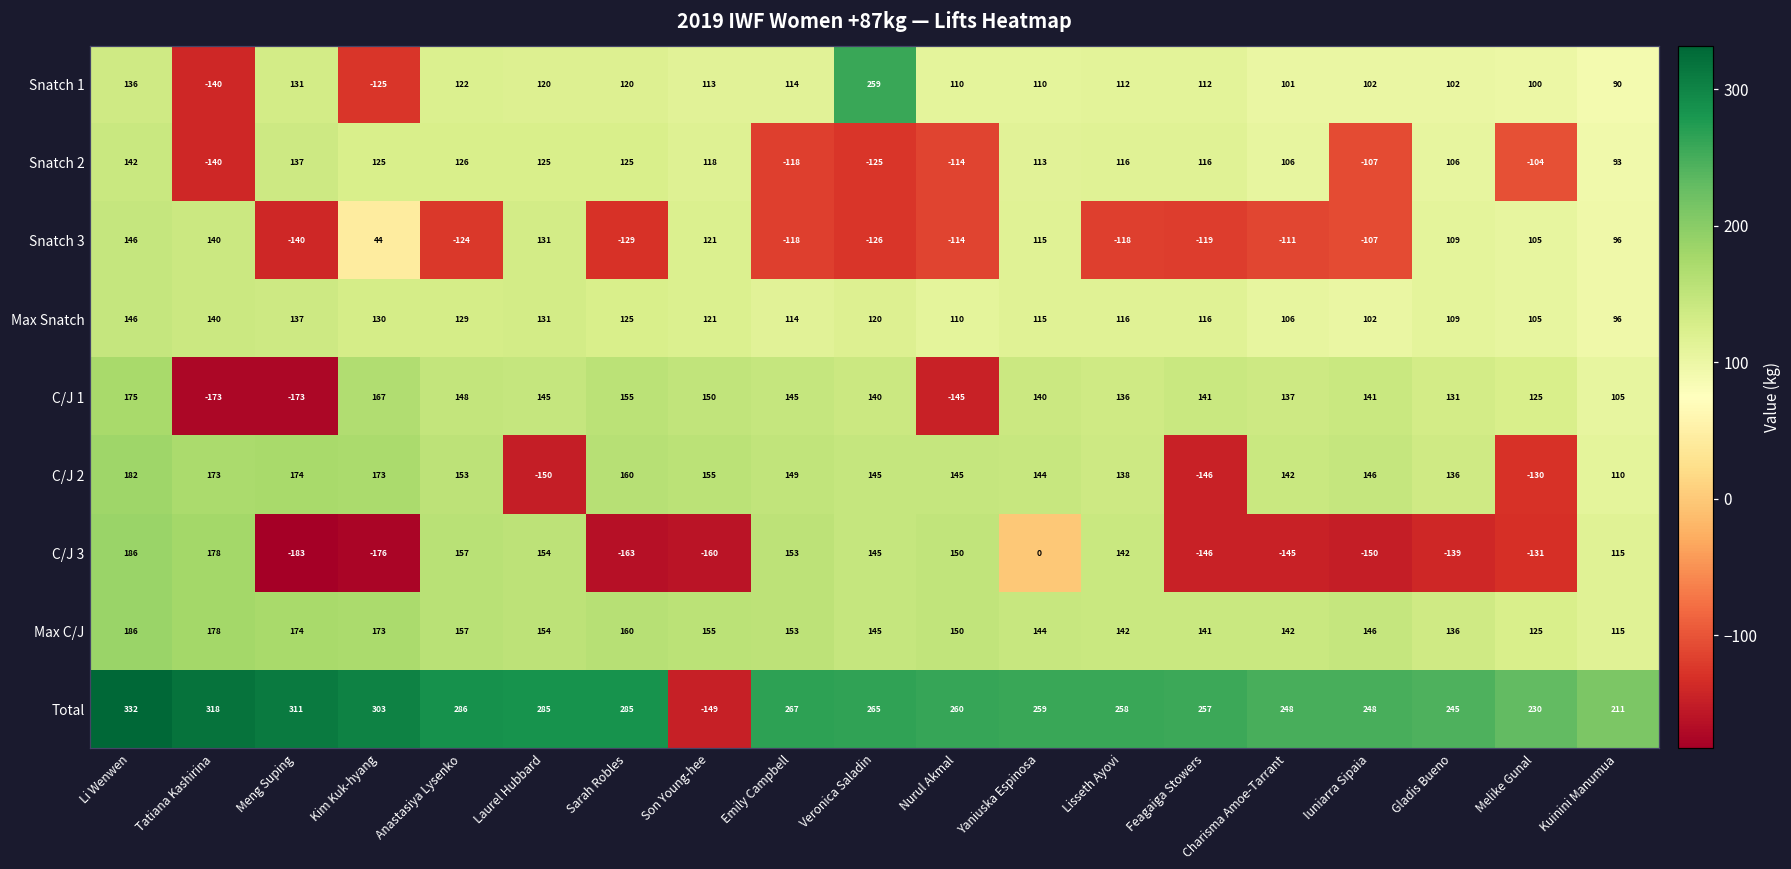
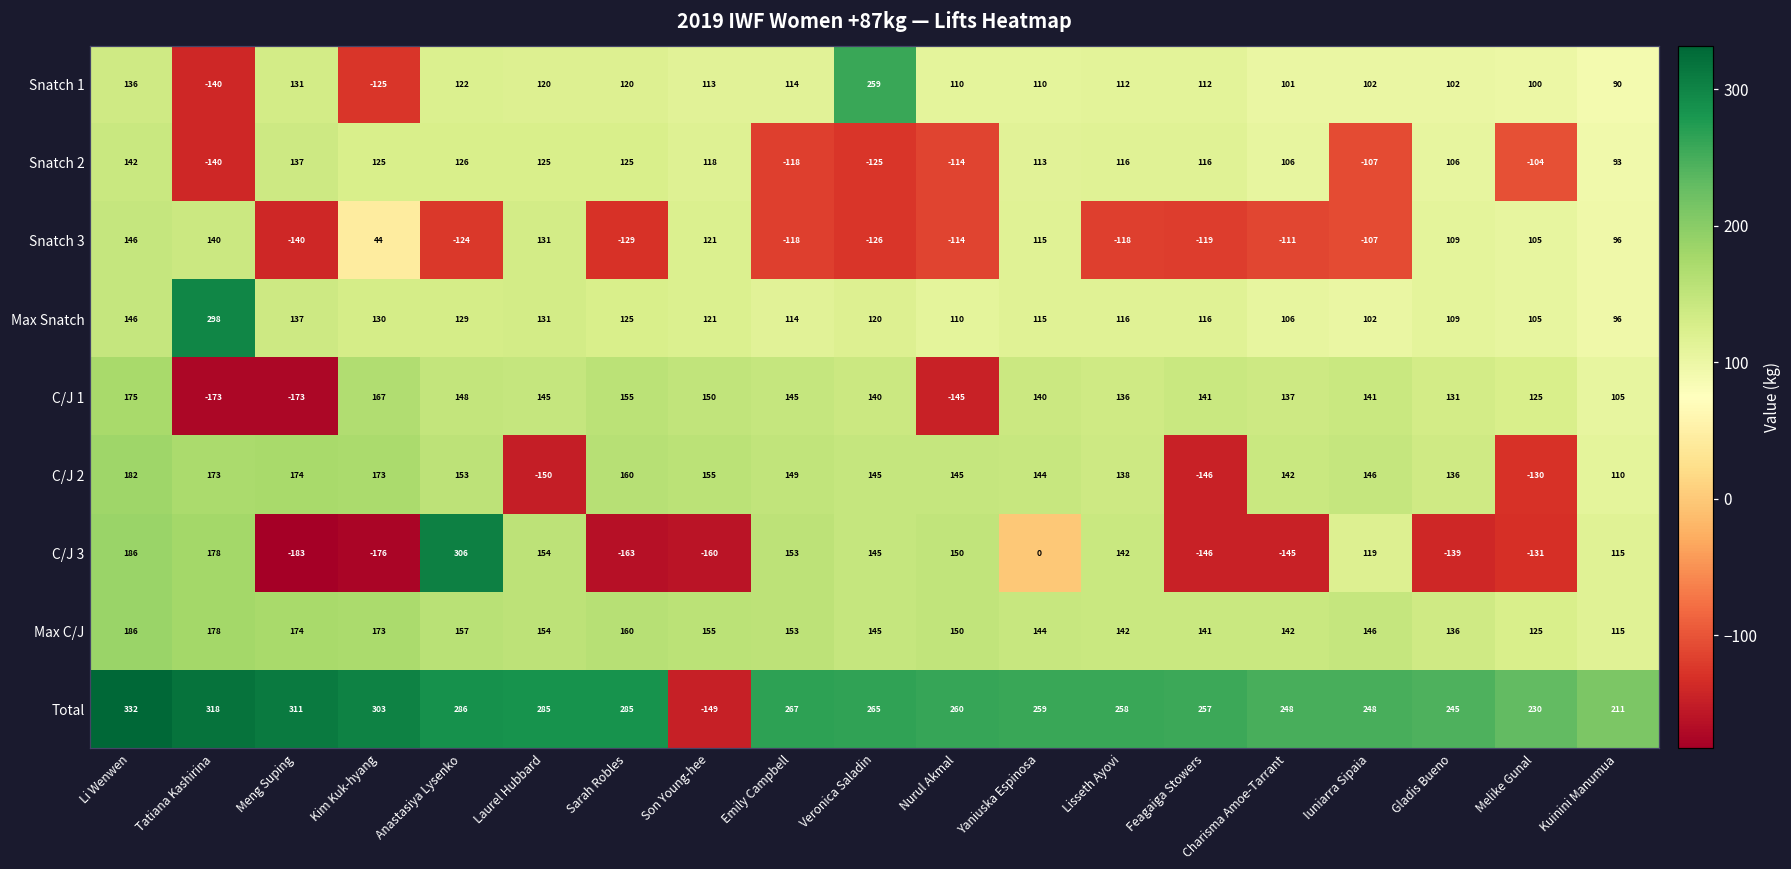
Max Snatch, Tatiana Kashirina: 140 -> 298
C/J 3, Anastasiya Lysenko: 157 -> 306
C/J 3, Iuniarra Sipaia: -150 -> 119
